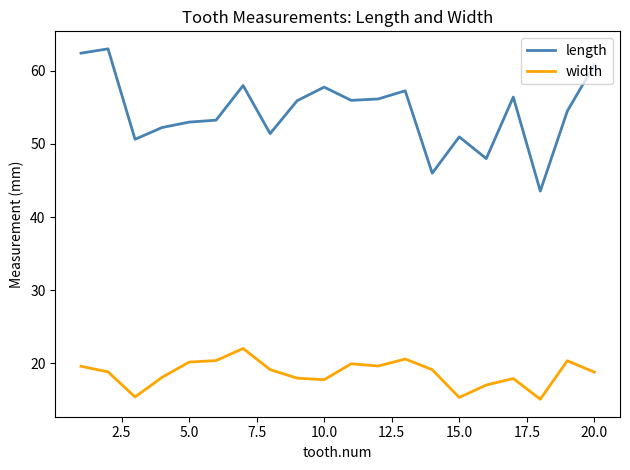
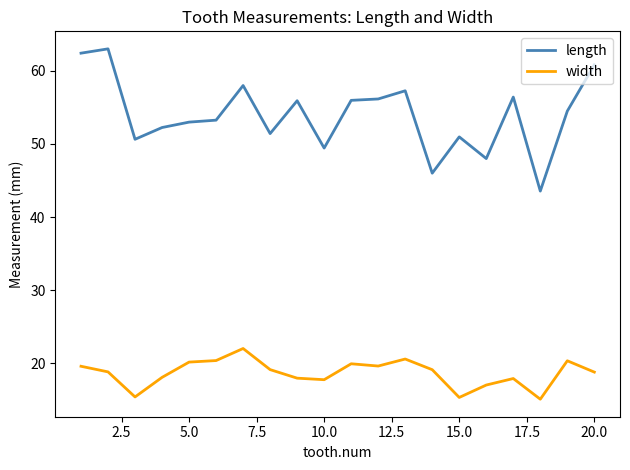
length, 10.0: 58 -> 49
